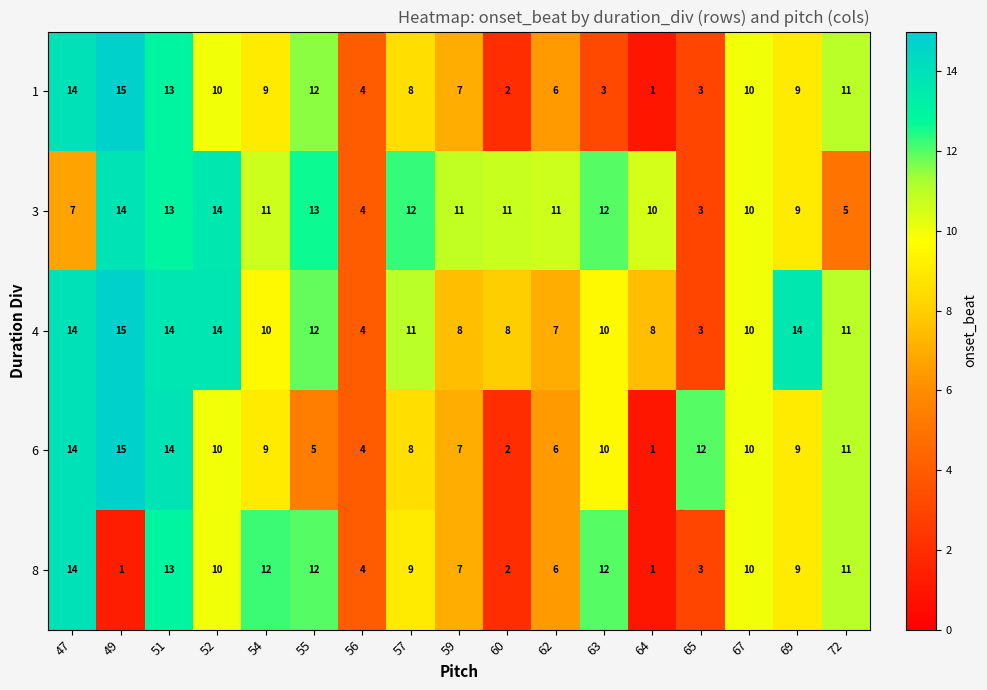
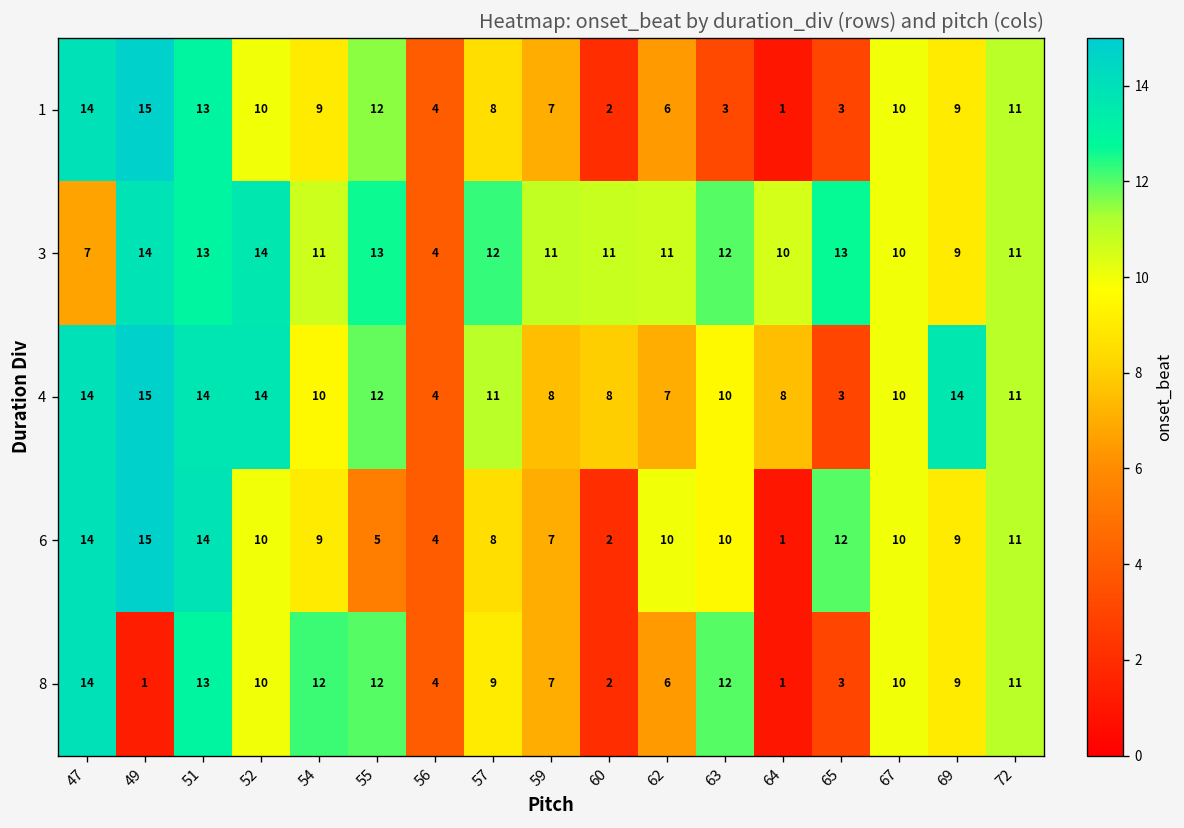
3, 65: 3 -> 13
3, 72: 5 -> 11
6, 62: 6 -> 10
